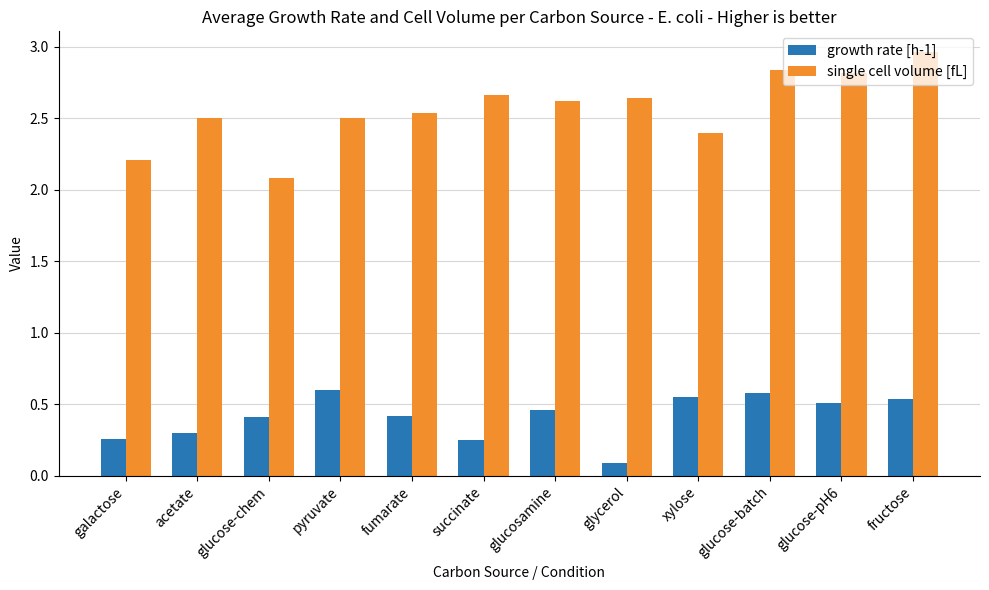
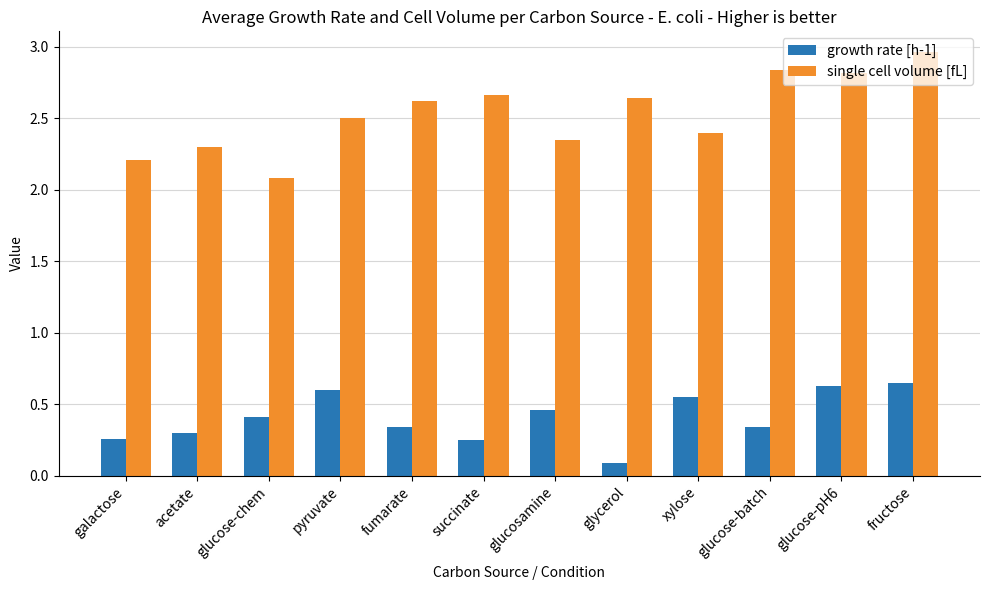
single cell volume [fL], acetate: 2.5 -> 2.3
growth rate [h-1], fumarate: 0.42 -> 0.34
single cell volume [fL], fumarate: 2.54 -> 2.62
single cell volume [fL], glucosamine: 2.62 -> 2.35
growth rate [h-1], glucose-batch: 0.58 -> 0.34
growth rate [h-1], glucose-pH6: 0.51 -> 0.63
growth rate [h-1], fructose: 0.54 -> 0.65
